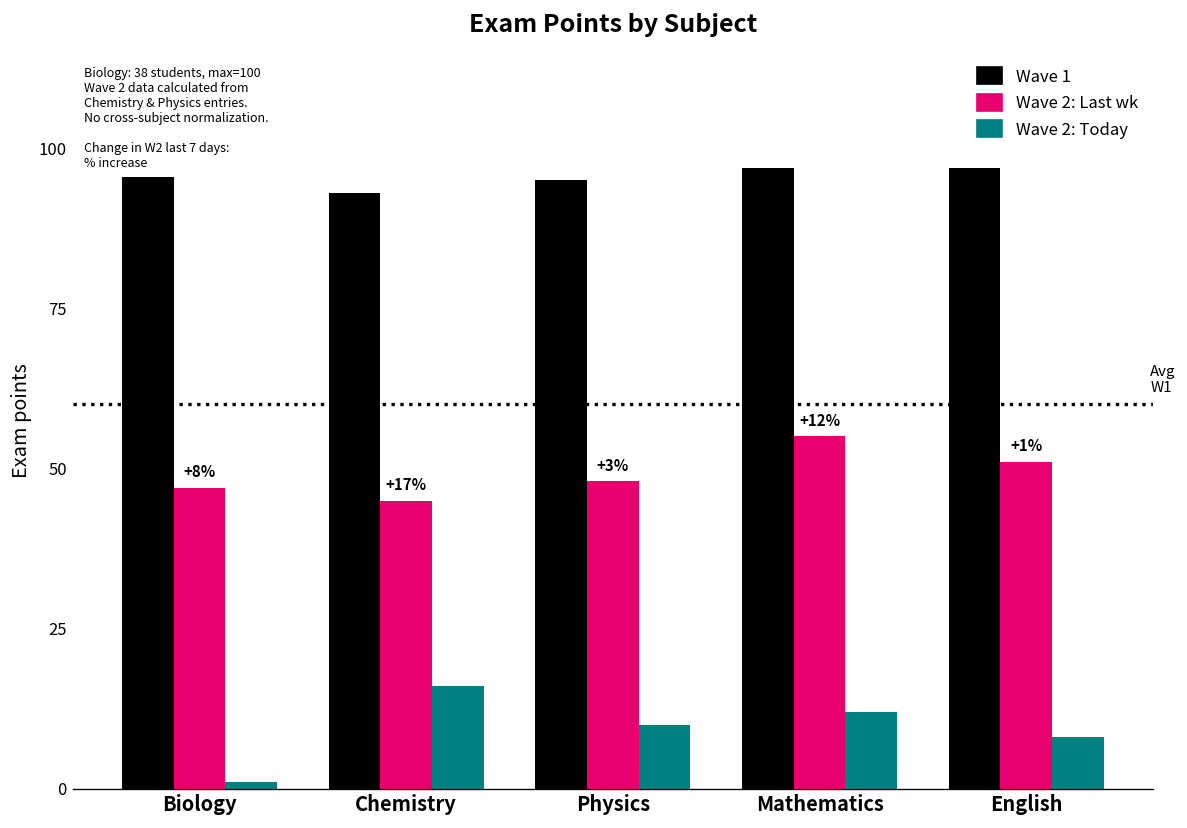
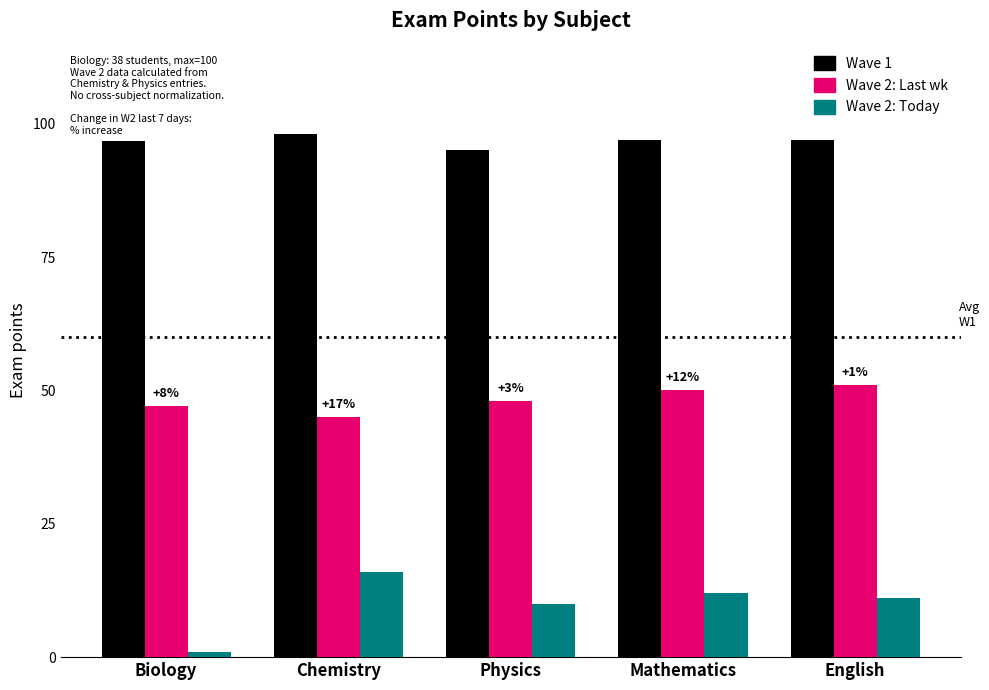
Wave 1, Chemistry: 93 -> 98
Wave 2: Last wk, Mathematics: 55 -> 50
Wave 2: Today, English: 8 -> 11
